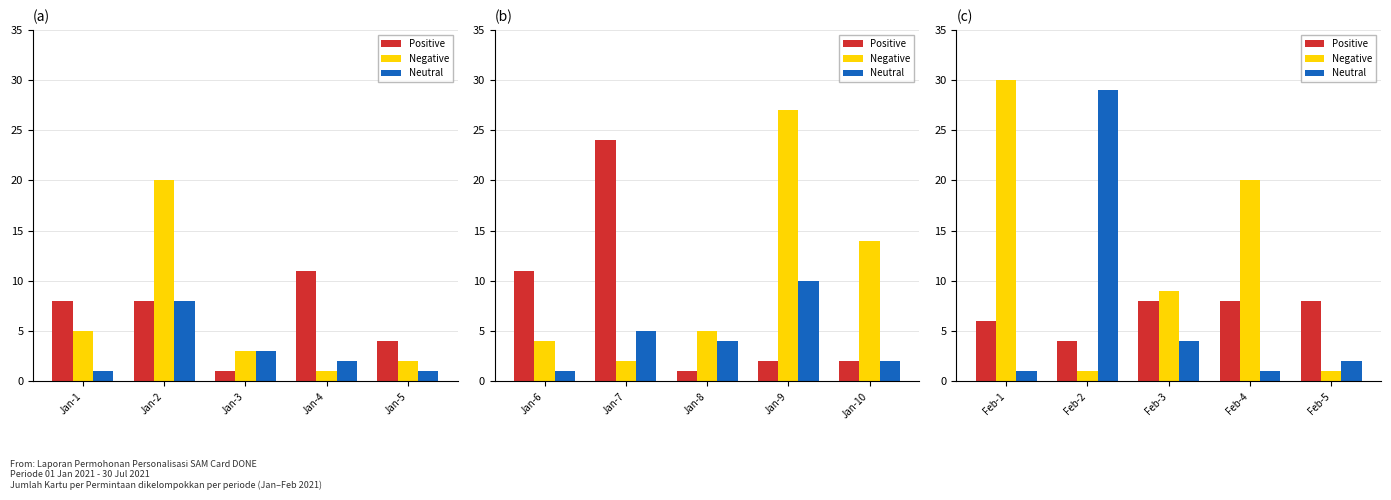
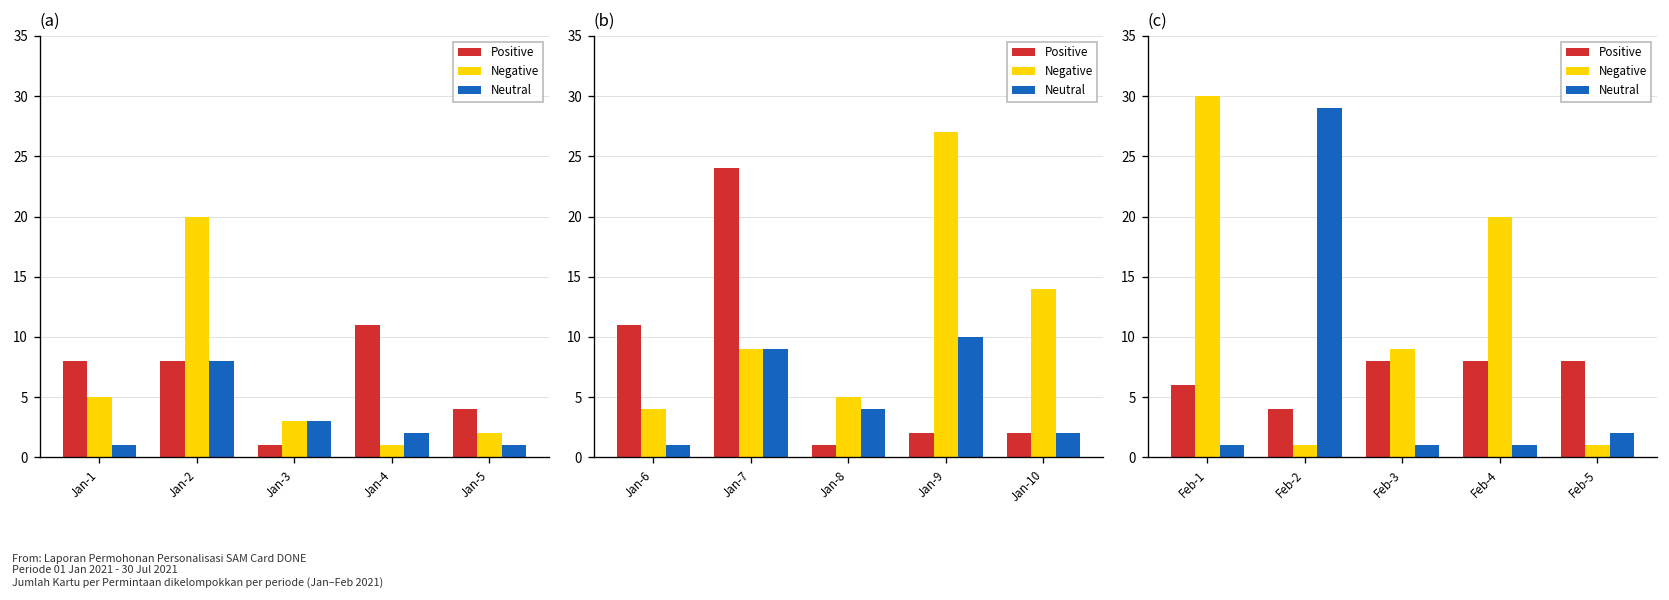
(b), Negative, Jan-7: 2 -> 9
(b), Neutral, Jan-7: 5 -> 9
(c), Neutral, Feb-3: 4 -> 1
